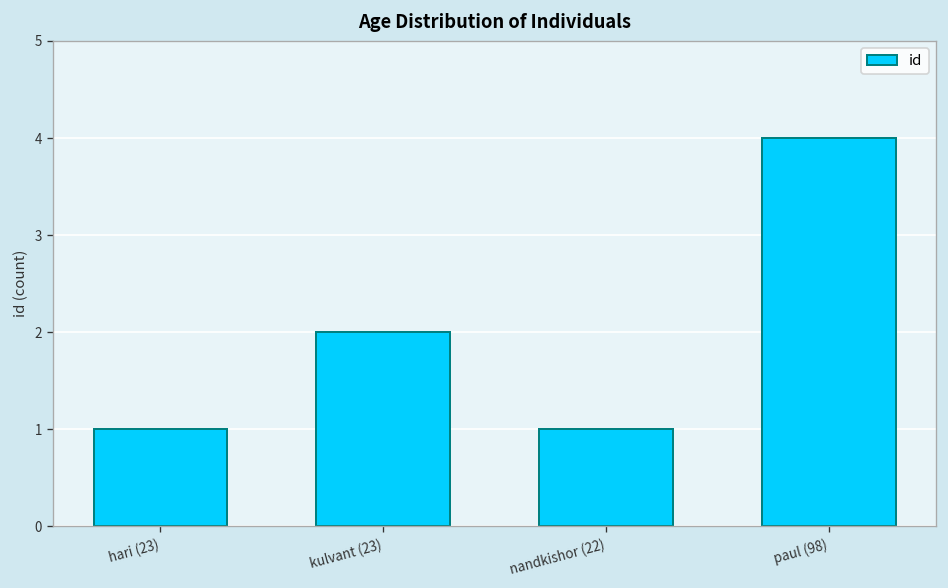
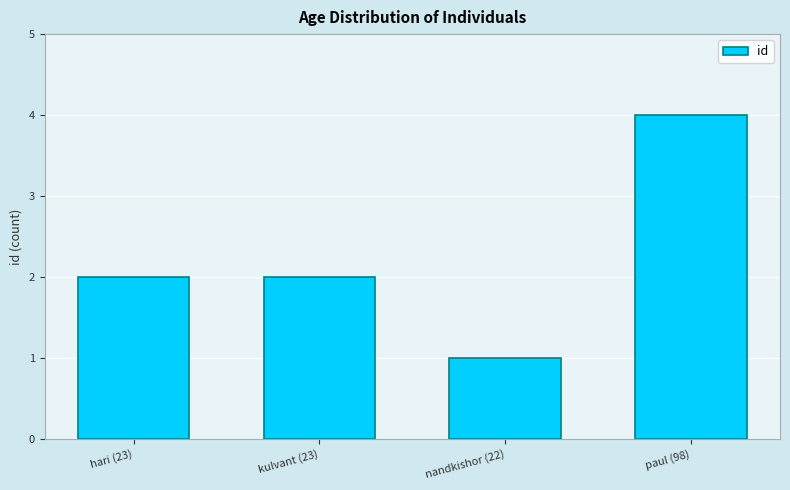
hari (23): 1 -> 2
